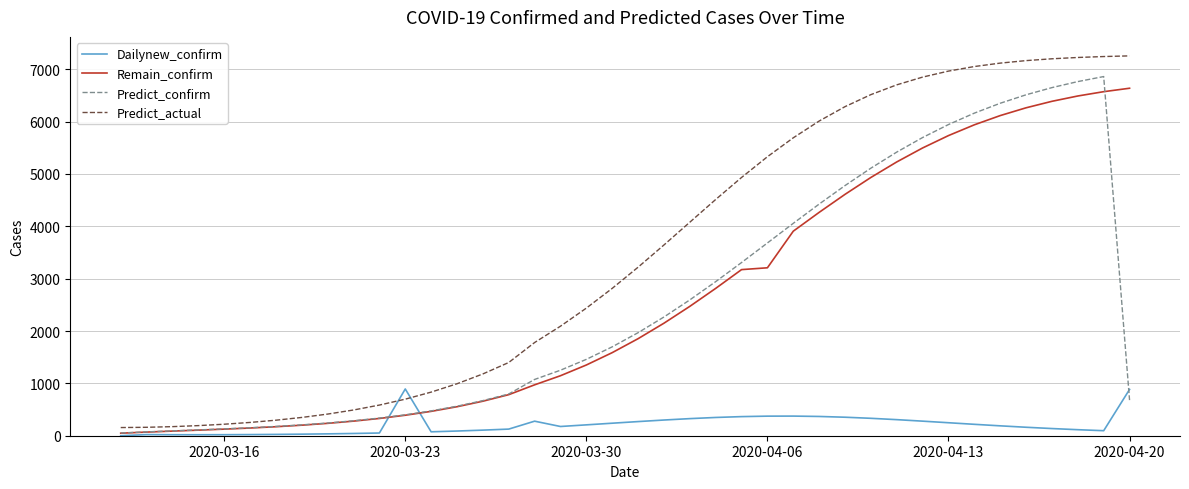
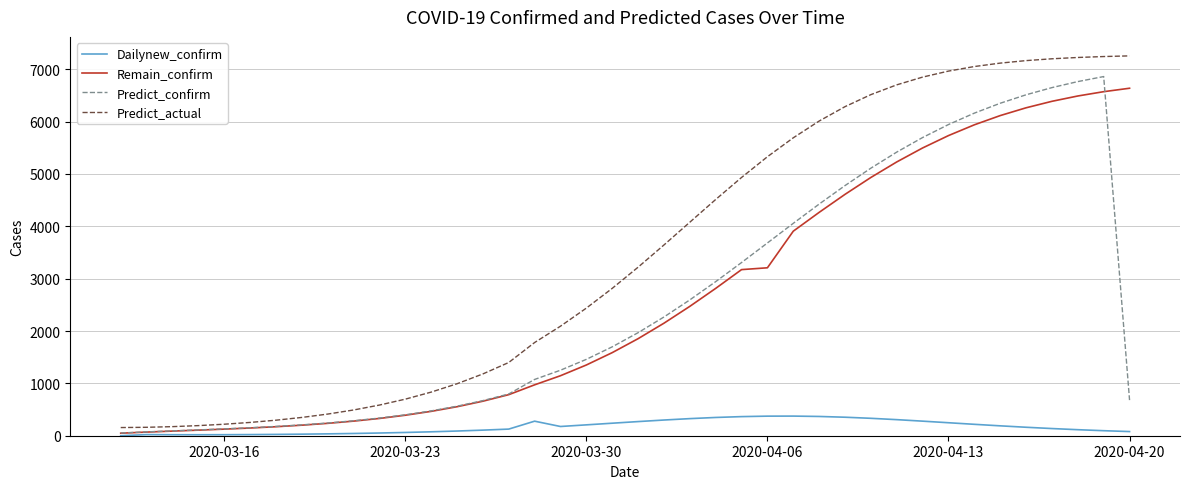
Dailynew_confirm, 2020-03-23: 900 -> 100
Dailynew_confirm, 2020-04-20: 900 -> 100
